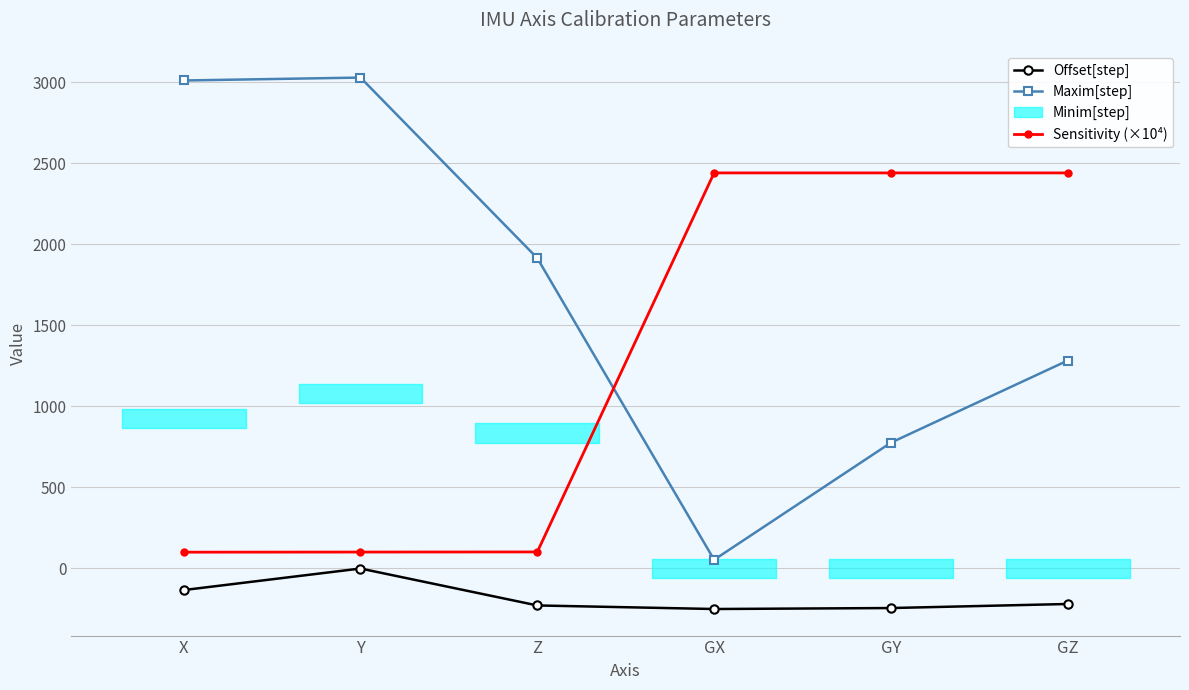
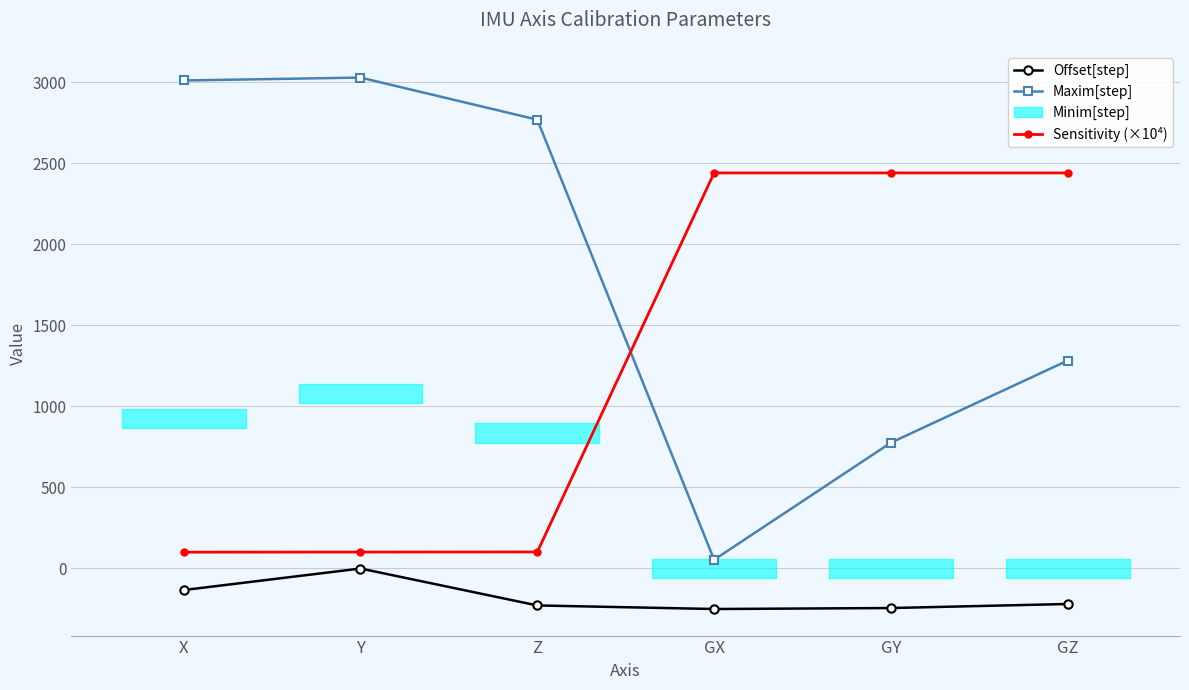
Maxim[step], Z: 1920 -> 2770
